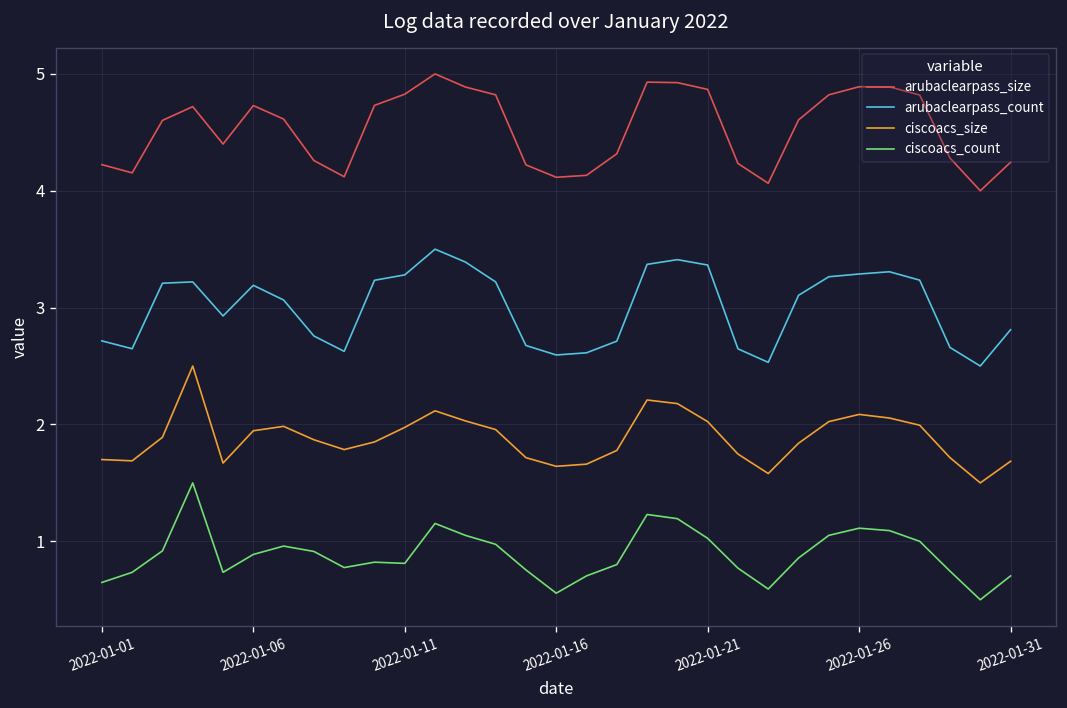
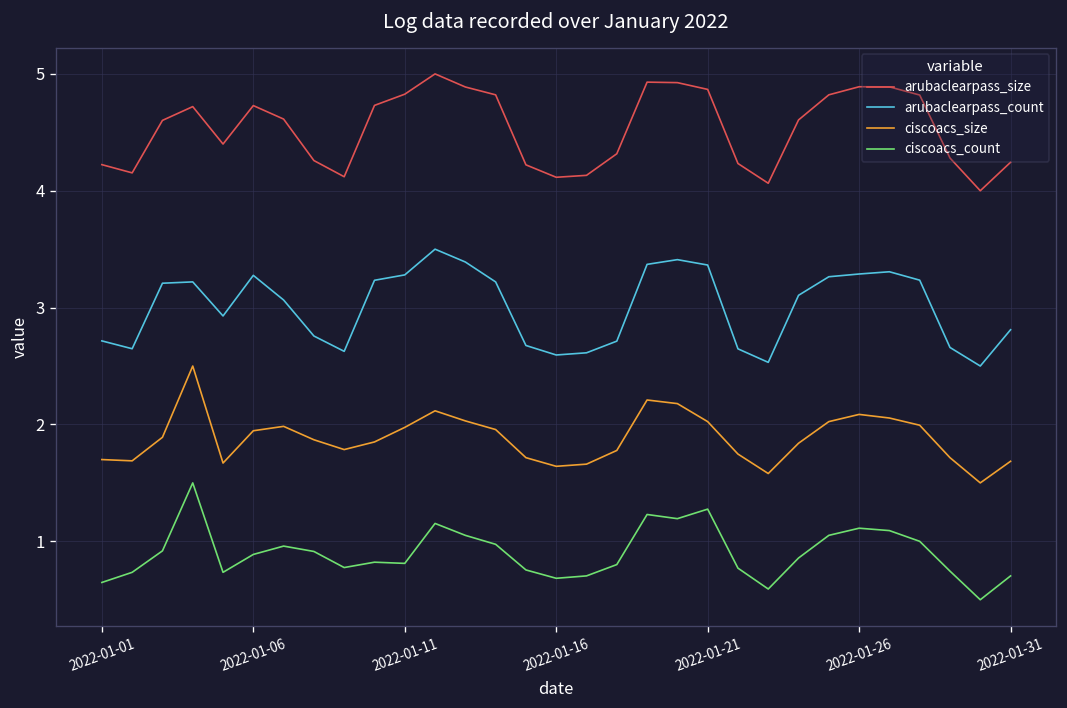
arubaclearpass_count, 2022-01-06: 3.2 -> 3.3
ciscoacs_count, 2022-01-16: 0.6 -> 0.7
ciscoacs_count, 2022-01-21: 1.0 -> 1.3
